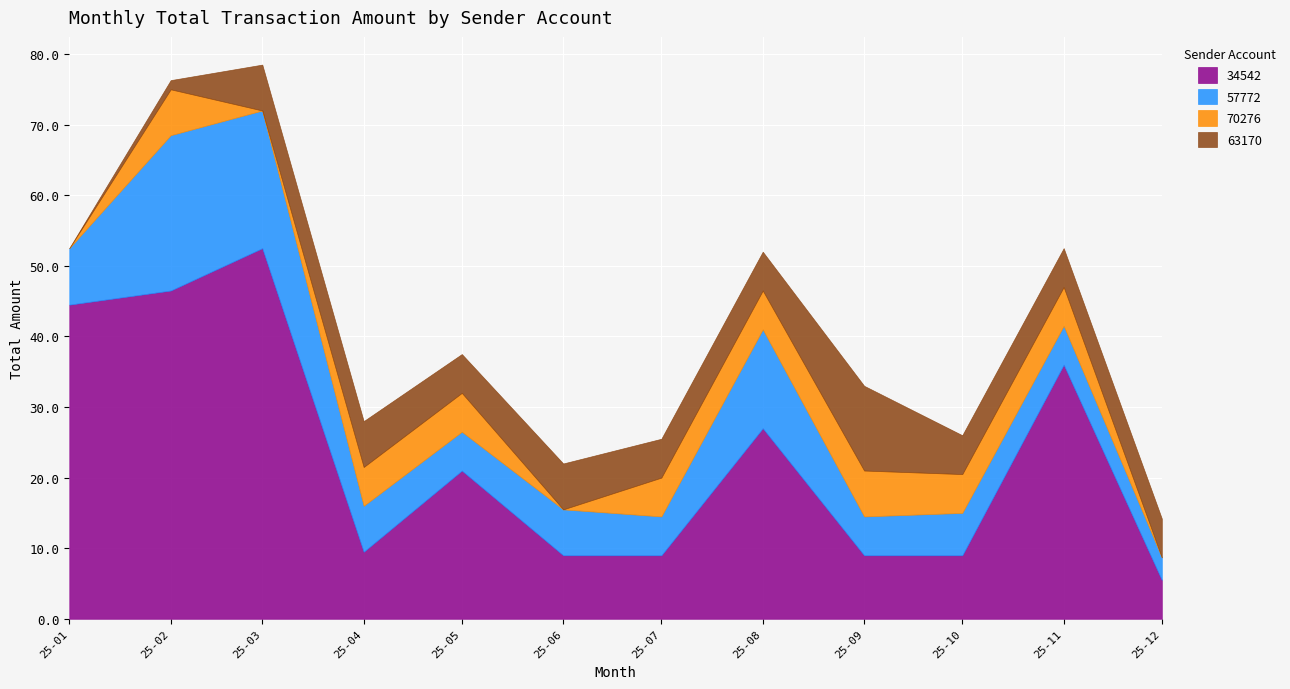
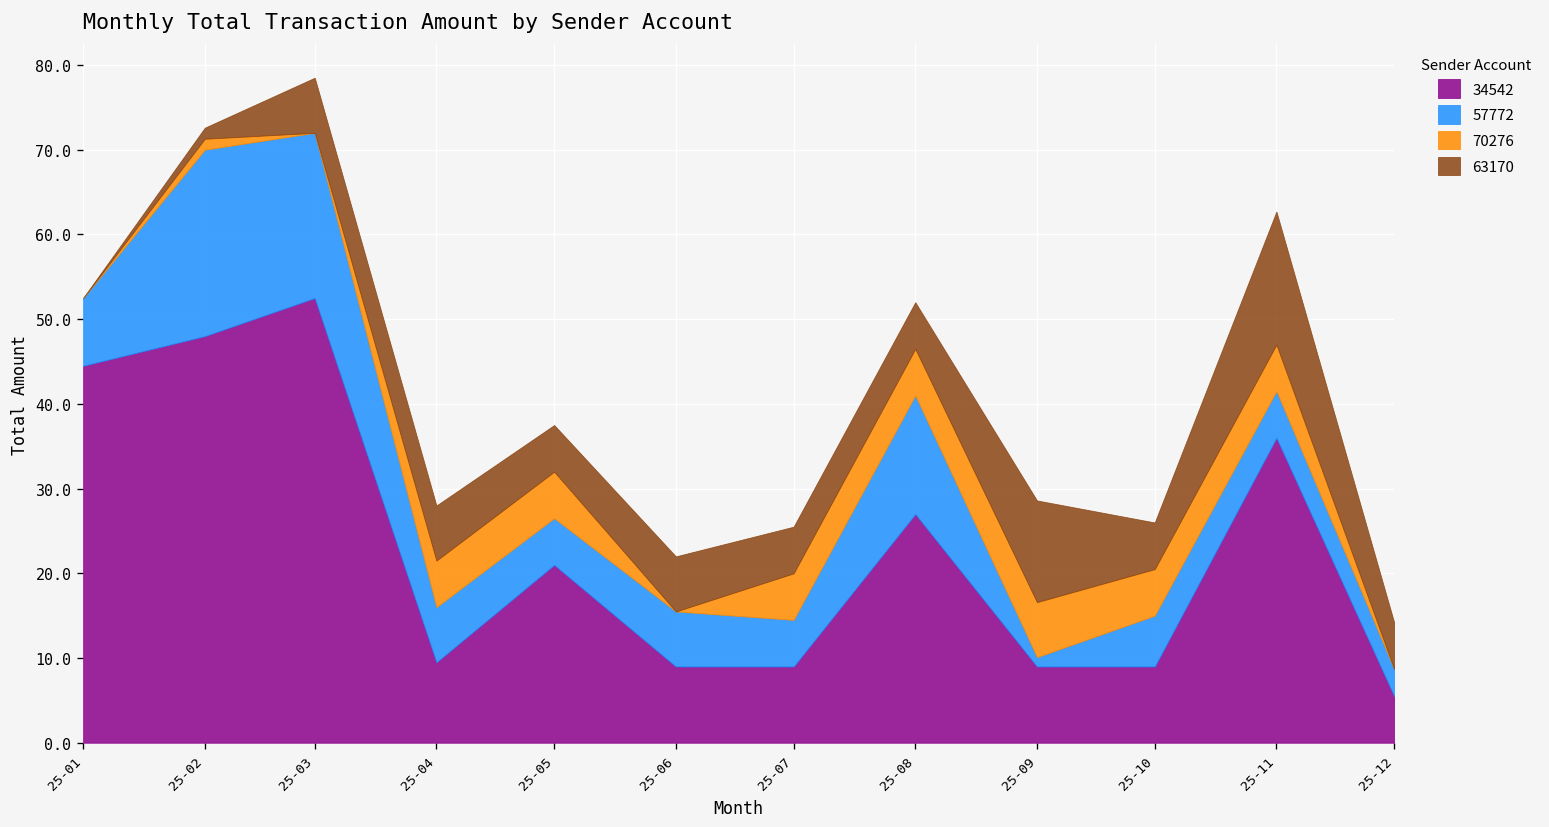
34542, 25-02: 47 -> 48
70276, 25-02: 7 -> 1
57772, 25-09: 6 -> 1
63170, 25-11: 6 -> 16
